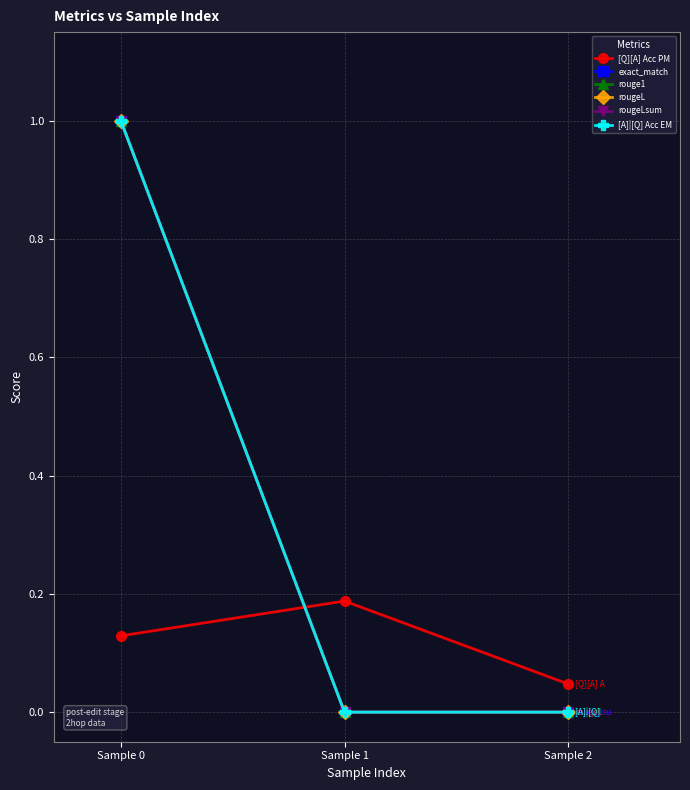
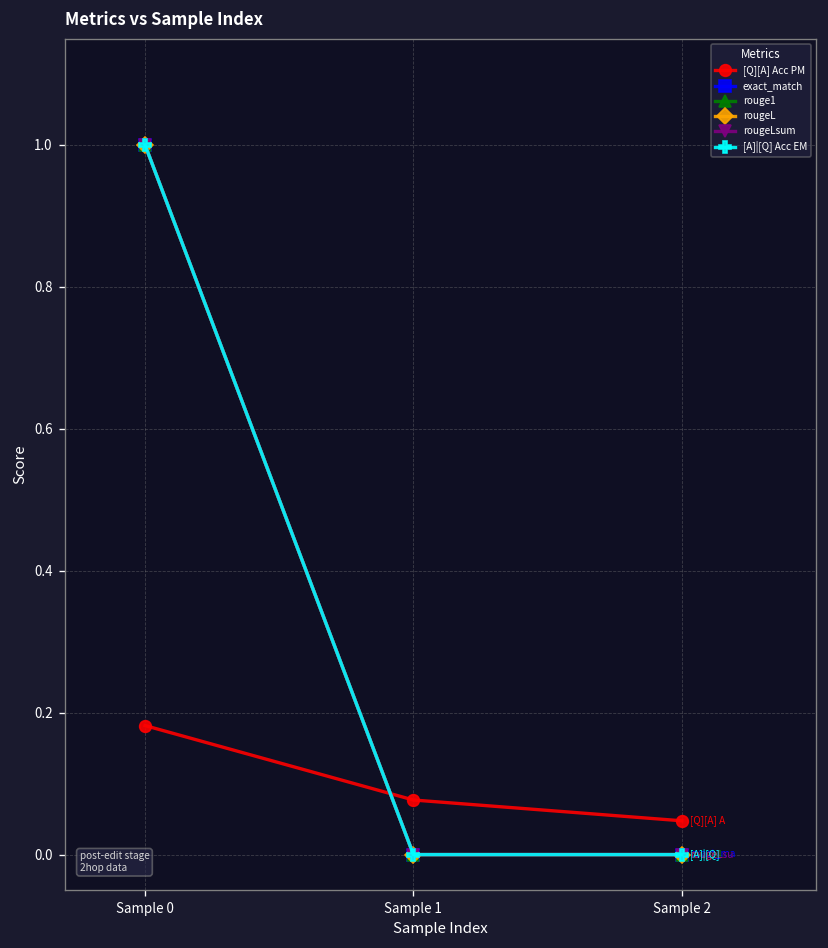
[Q][A] Acc PM, Sample 0: 0.13 -> 0.18
[Q][A] Acc PM, Sample 1: 0.19 -> 0.08
